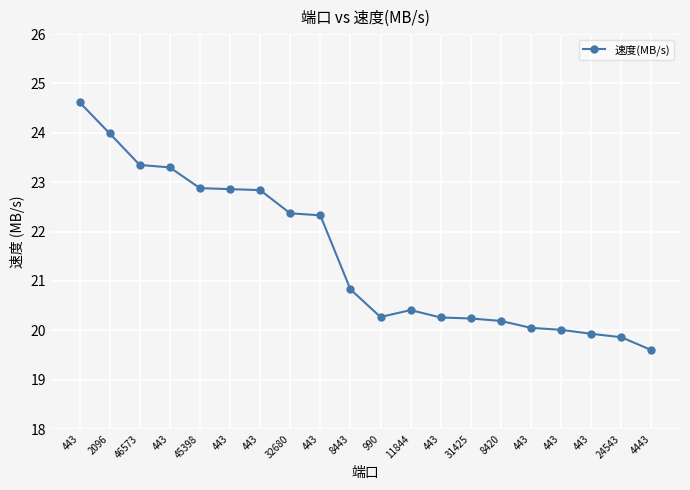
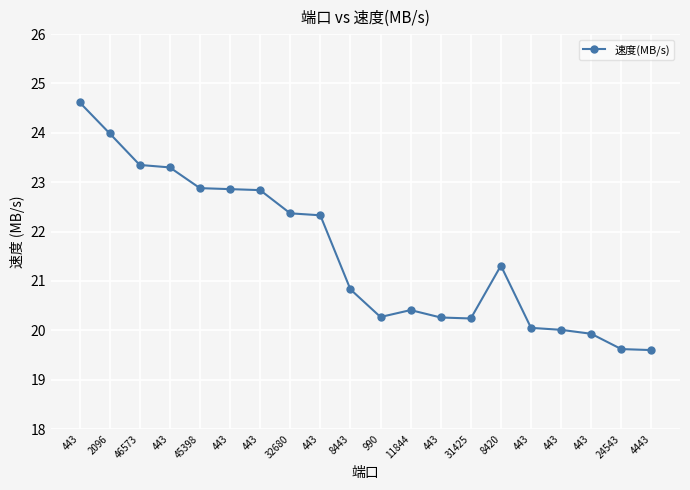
8420: 20.2 -> 21.3
24543: 19.9 -> 19.6
